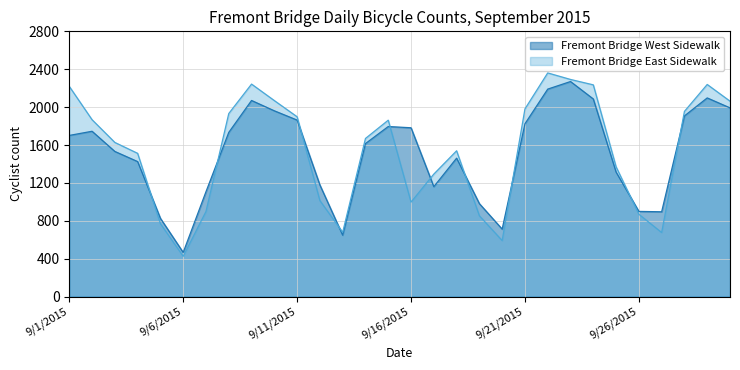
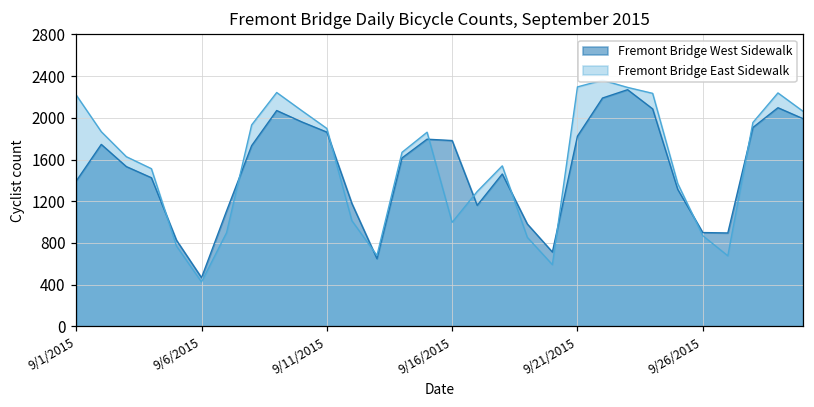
Fremont Bridge West Sidewalk, 9/1/2015: 1700 -> 1400
Fremont Bridge East Sidewalk, 9/21/2015: 2000 -> 2300
